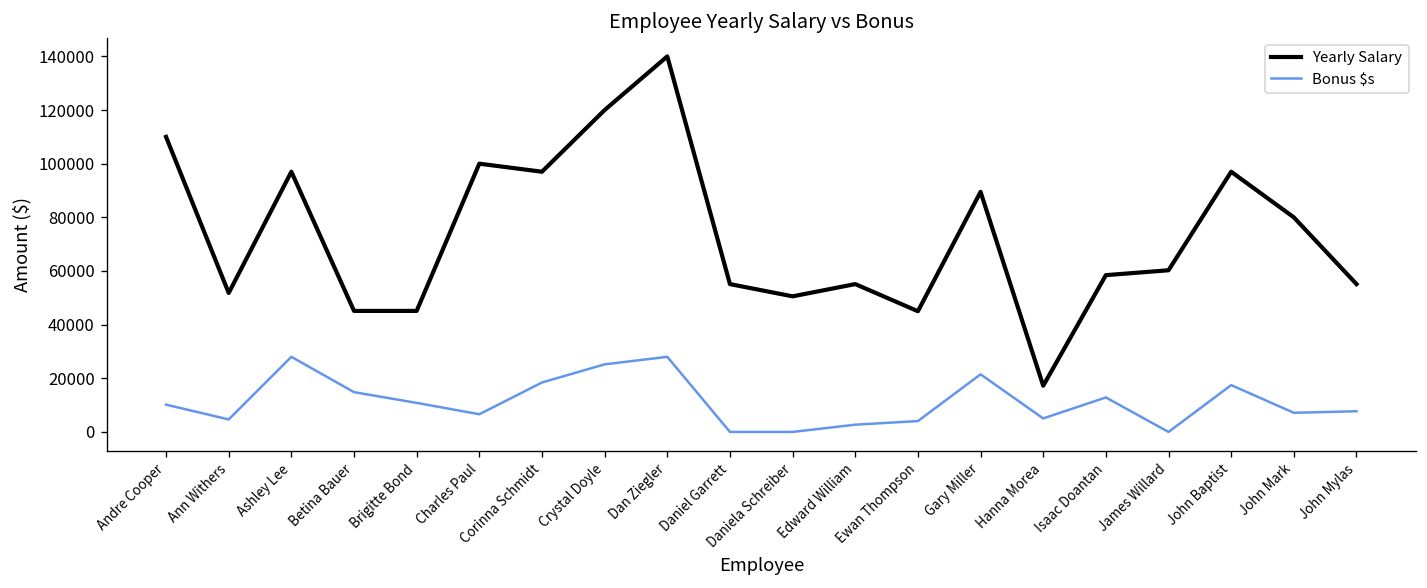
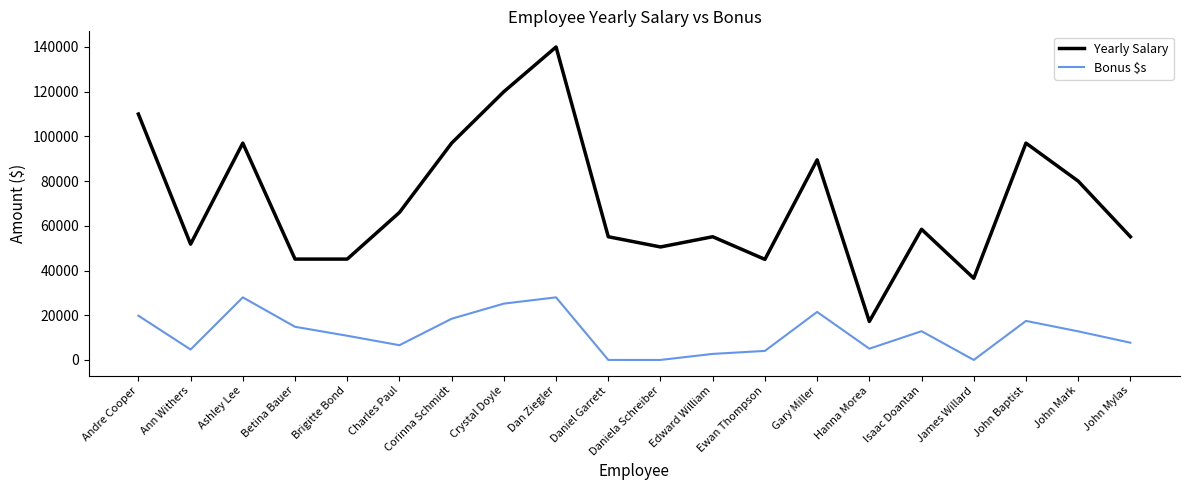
Bonus $s, Andre Cooper: 10000 -> 20000
Yearly Salary, Charles Paul: 100000 -> 66000
Yearly Salary, James Willard: 60000 -> 37000
Bonus $s, John Mark: 7000 -> 13000
